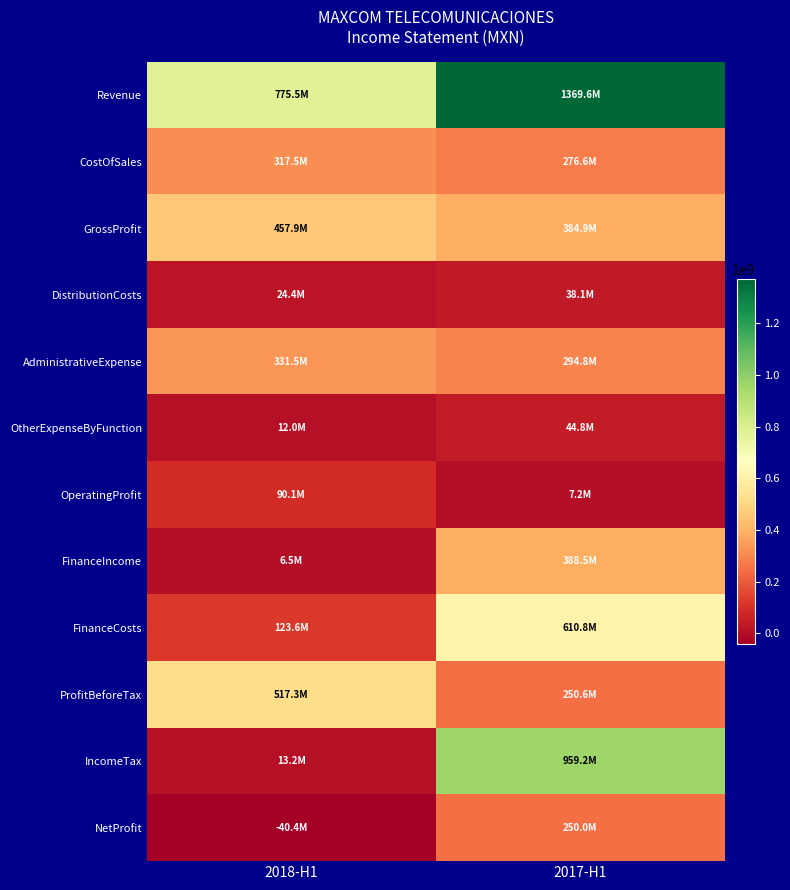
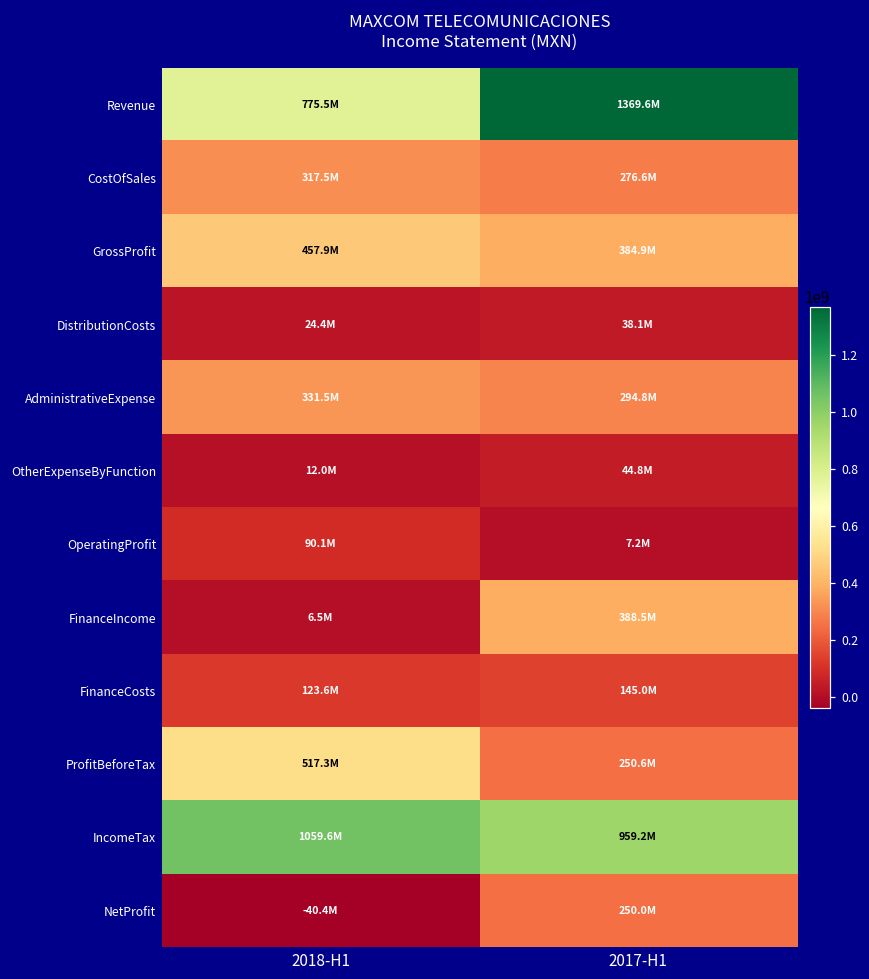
FinanceCosts, 2017-H1: 610.8M -> 145.0M
IncomeTax, 2018-H1: 13.2M -> 1059.6M
